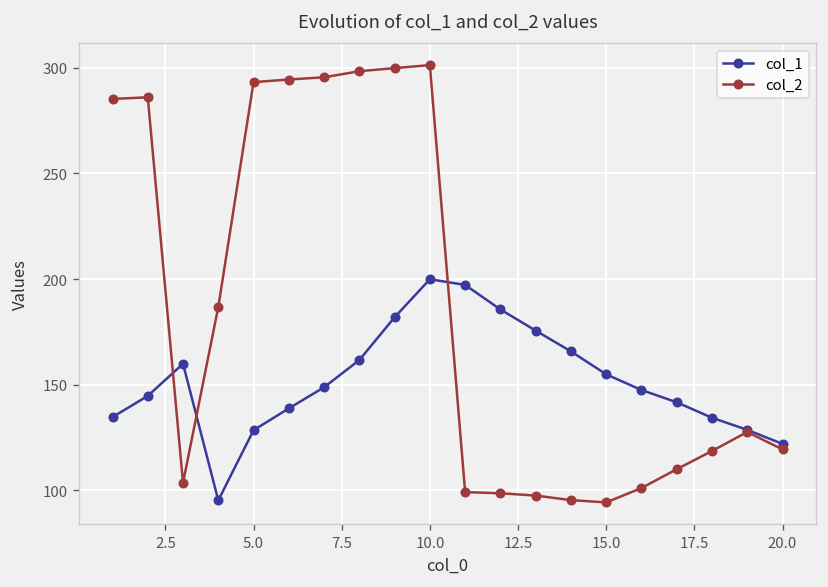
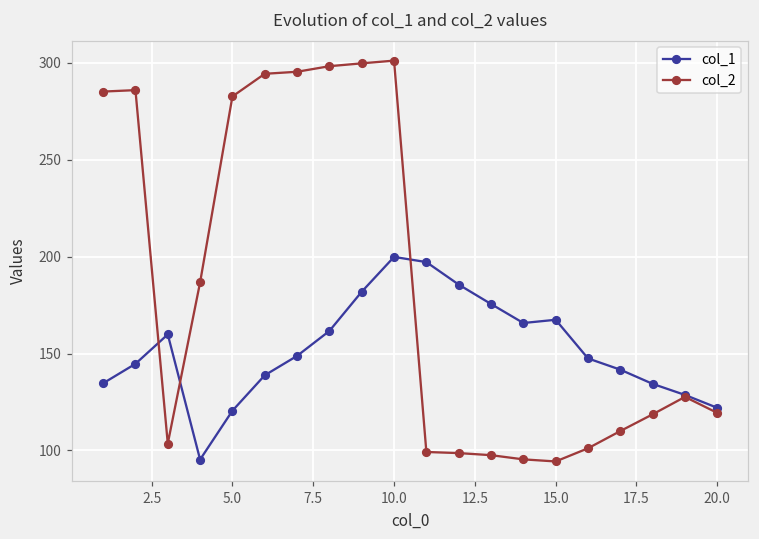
col_1, 5.0: 128 -> 121
col_2, 5.0: 293 -> 283
col_1, 15.0: 155 -> 167
